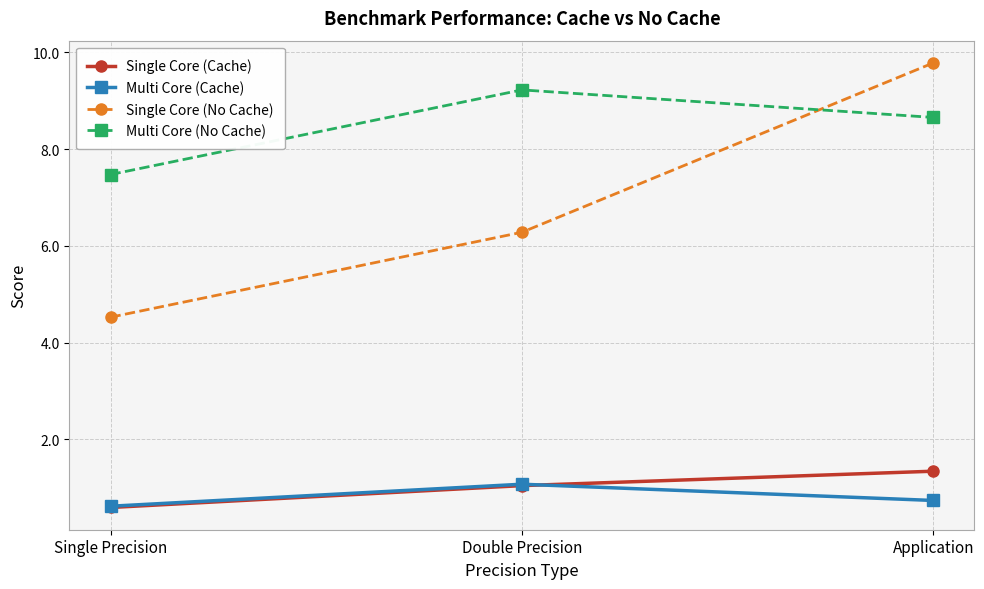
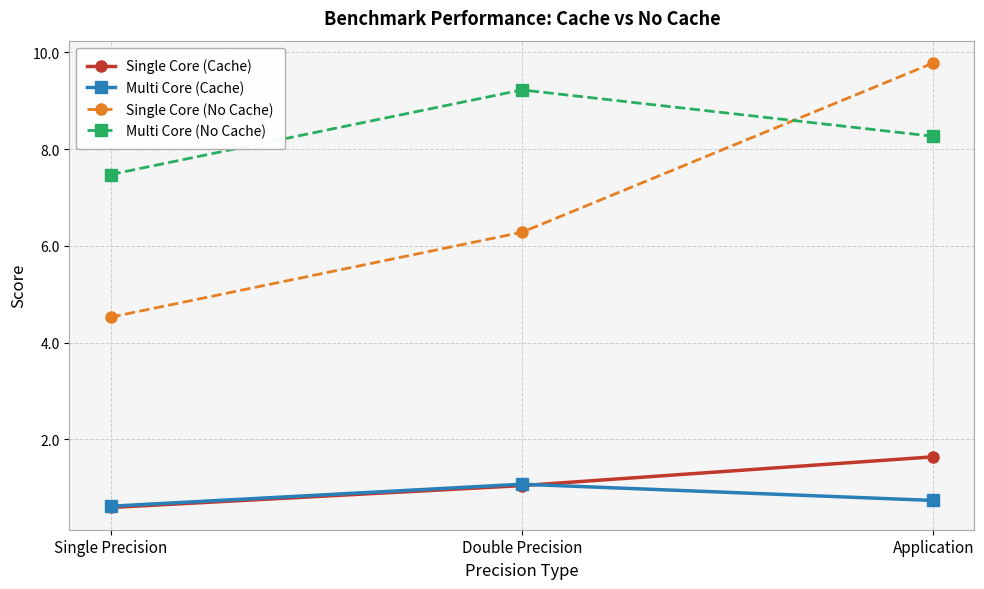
Single Core (Cache), Application: 1.3 -> 1.6
Multi Core (No Cache), Application: 8.7 -> 8.3
